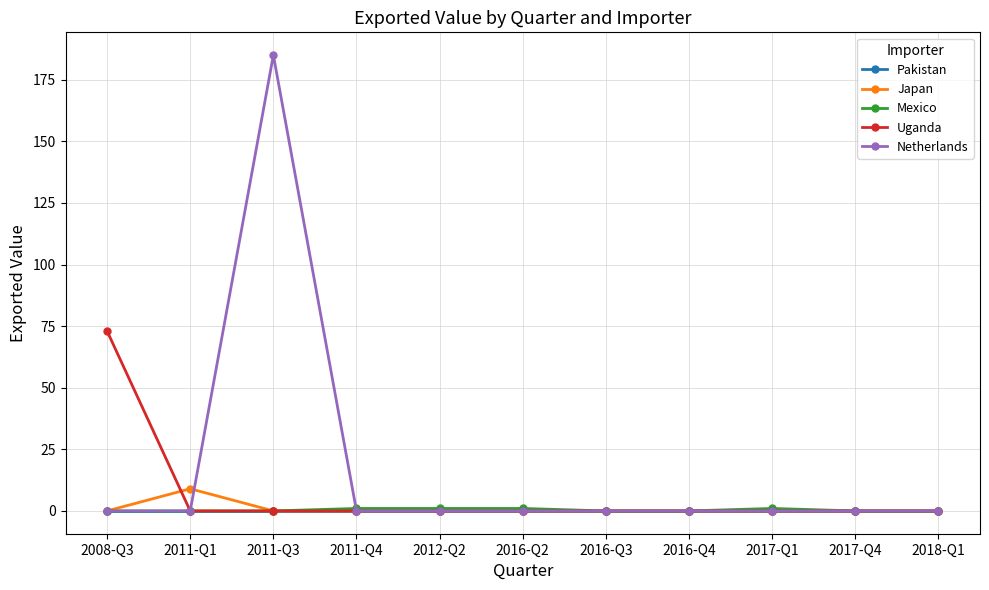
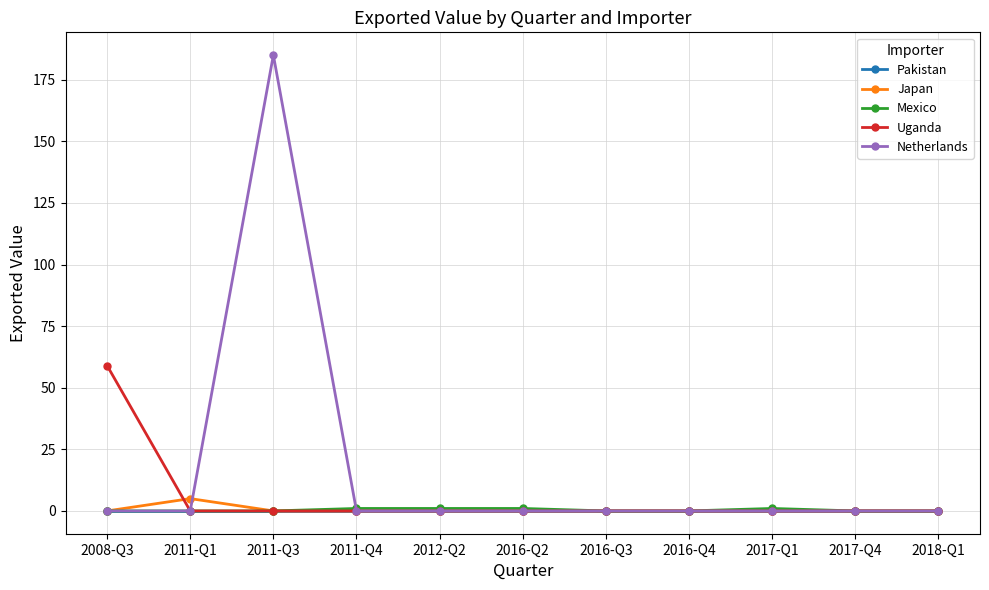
Uganda, 2008-Q3: 73 -> 59
Japan, 2011-Q1: 9 -> 5
